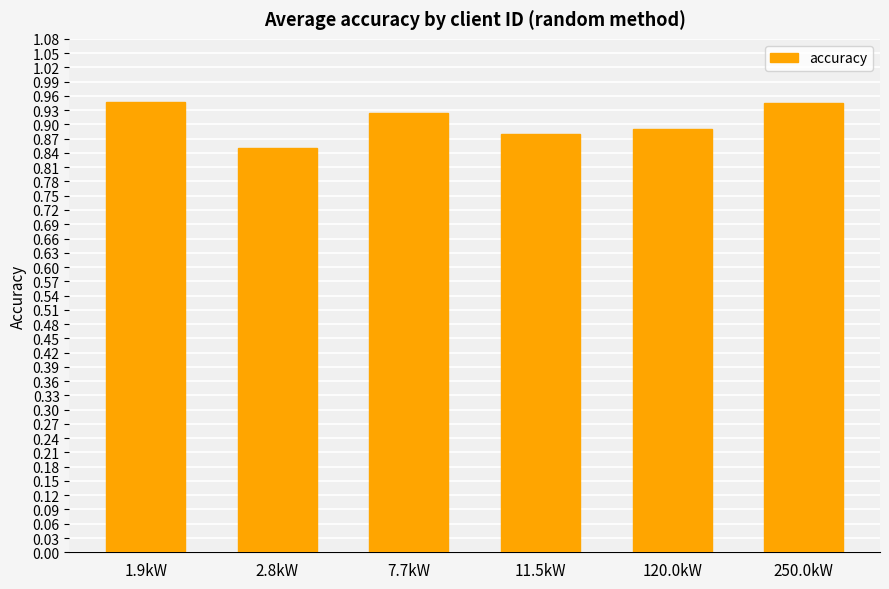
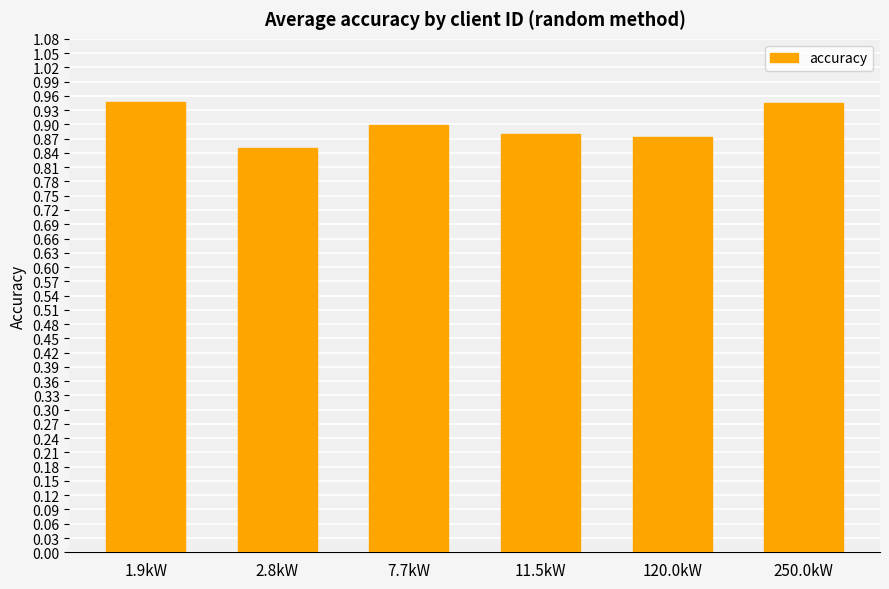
7.7kW: 0.93 -> 0.90
120.0kW: 0.89 -> 0.87
